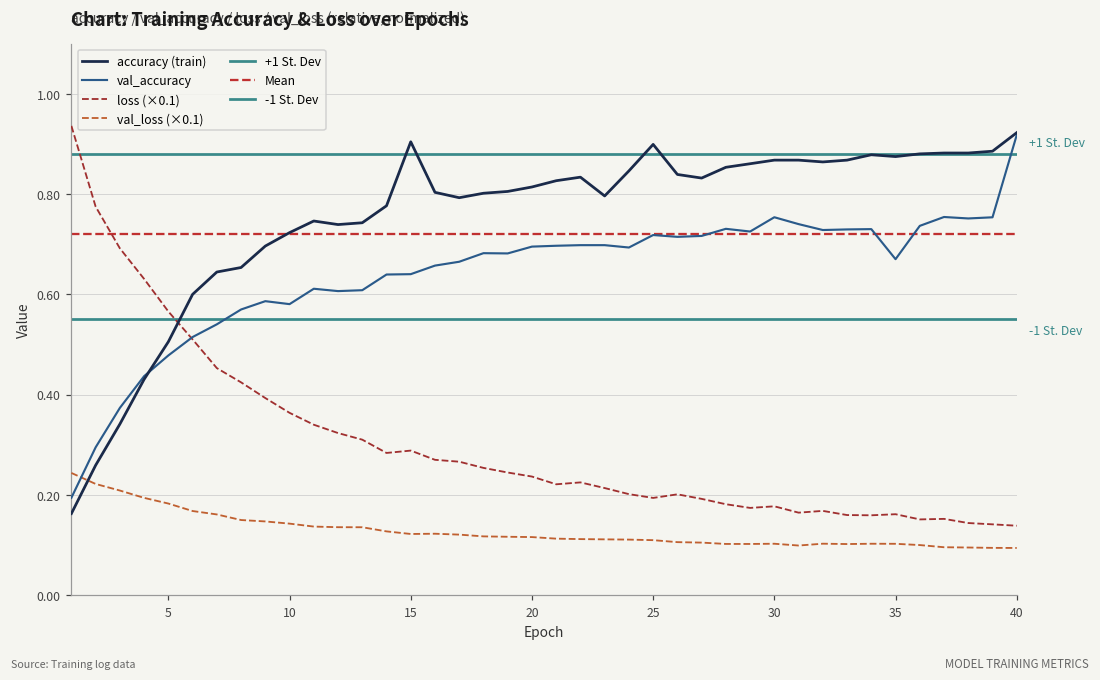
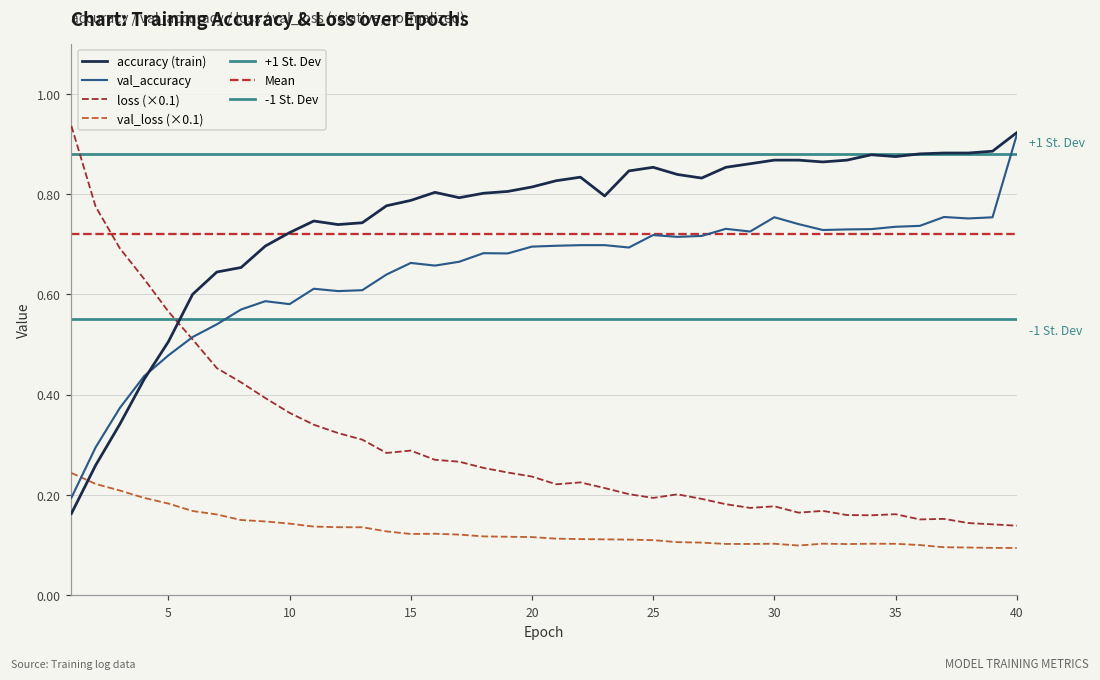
accuracy (train), 15: 0.90 -> 0.79
val_accuracy, 15: 0.64 -> 0.66
accuracy (train), 25: 0.90 -> 0.85
val_accuracy, 35: 0.67 -> 0.73
